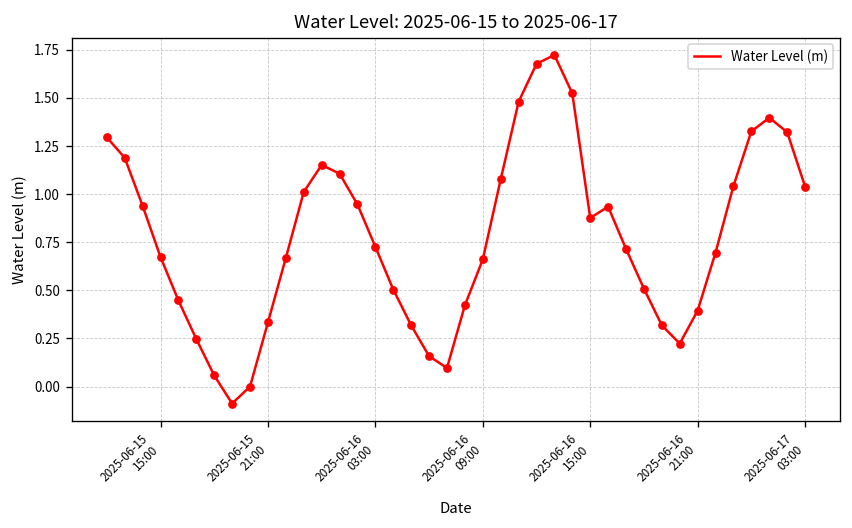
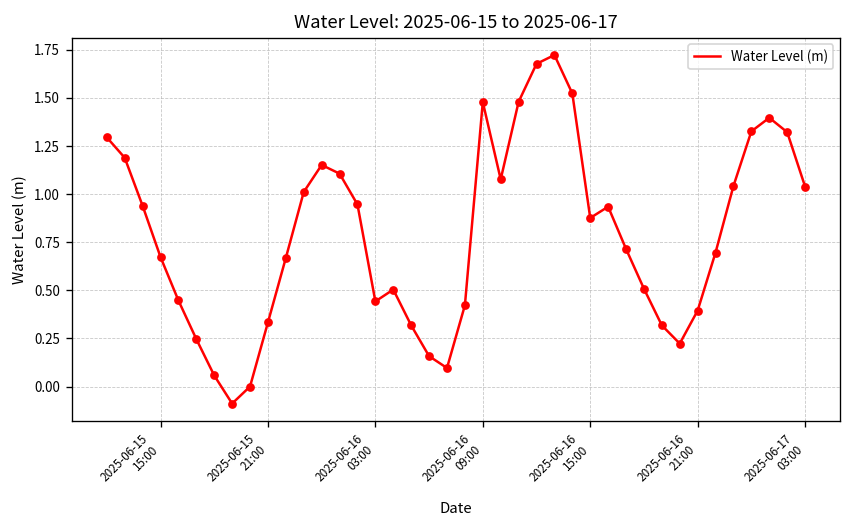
2025-06-16 03:00: 0.73 -> 0.44
2025-06-16 09:00: 0.66 -> 1.48
